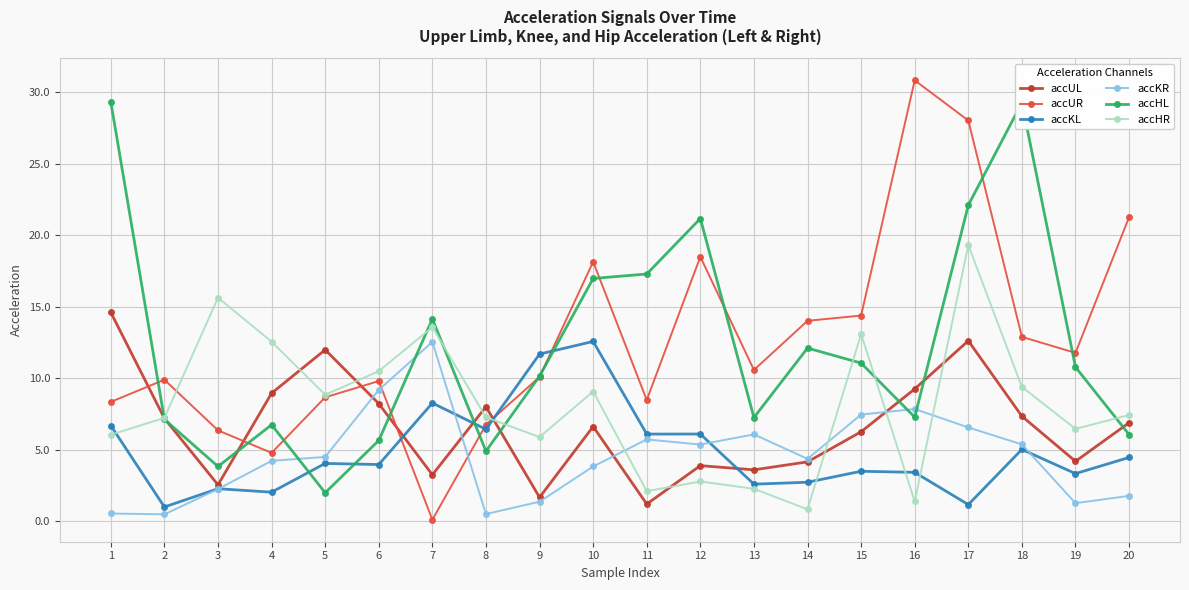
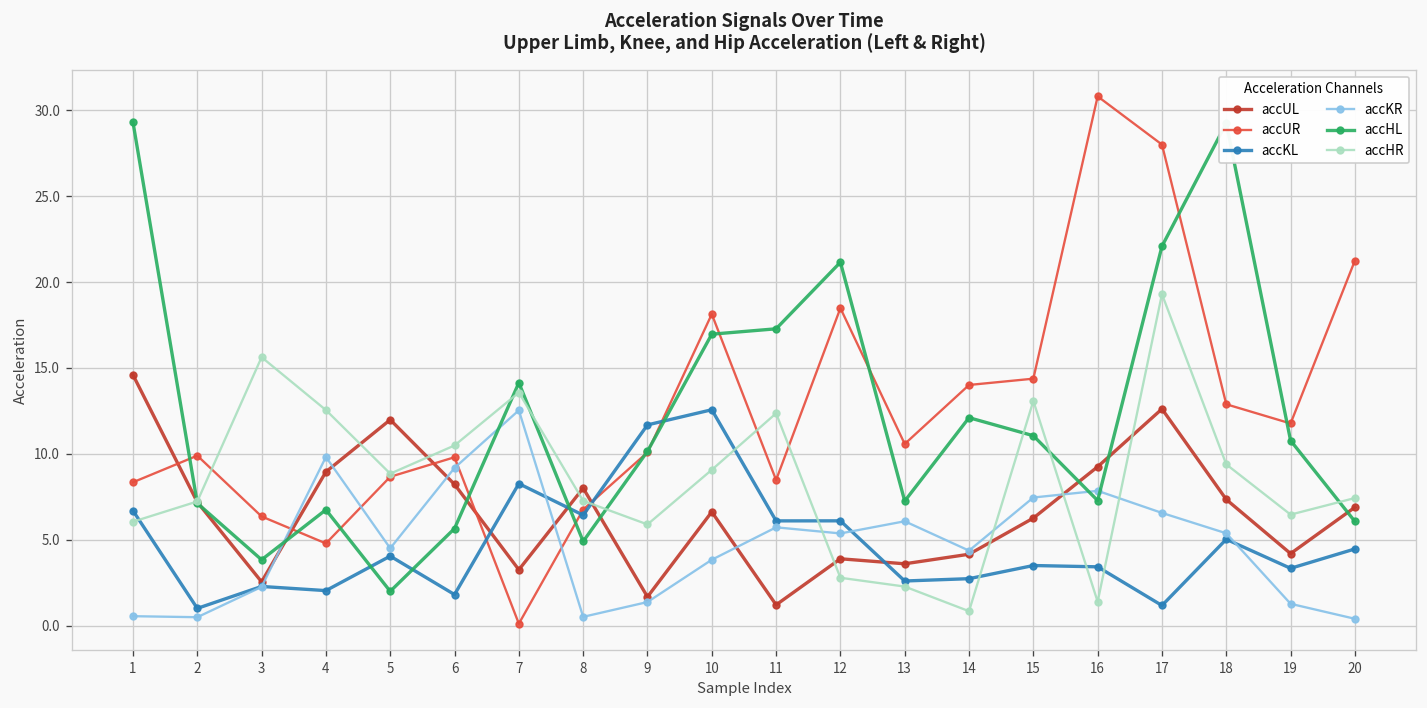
accKR, 4: 4.2 -> 9.8
accKL, 6: 4.0 -> 1.8
accHR, 11: 2.1 -> 12.4
accKR, 20: 1.8 -> 0.4
